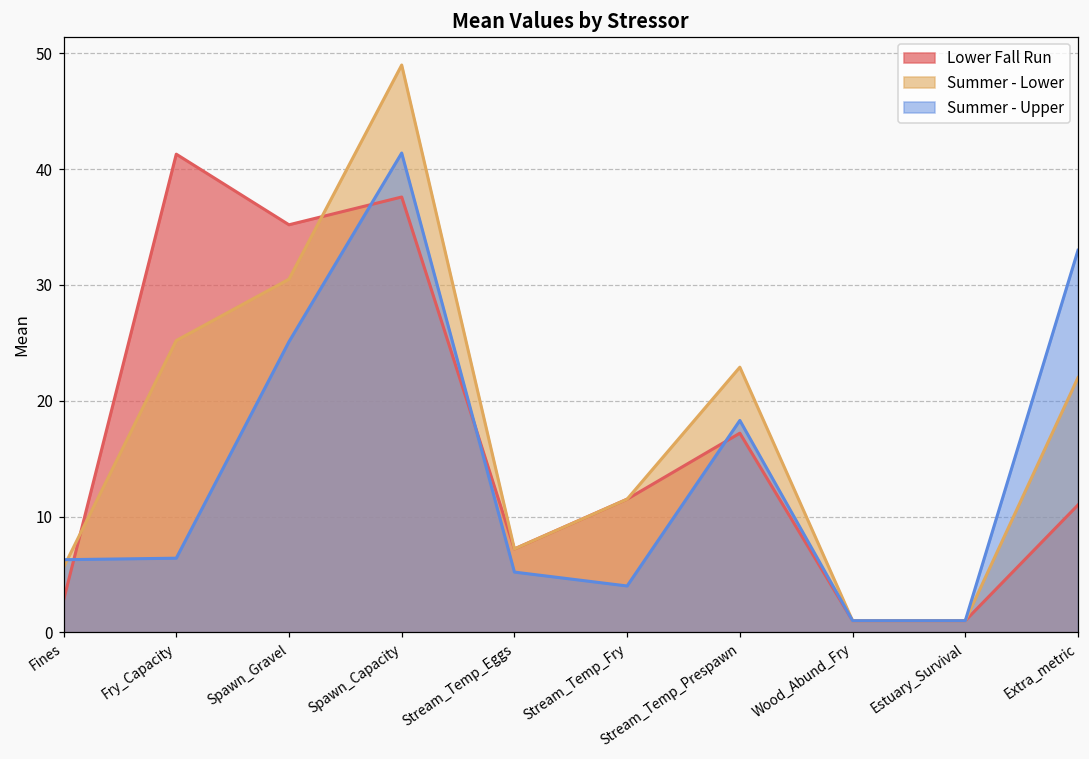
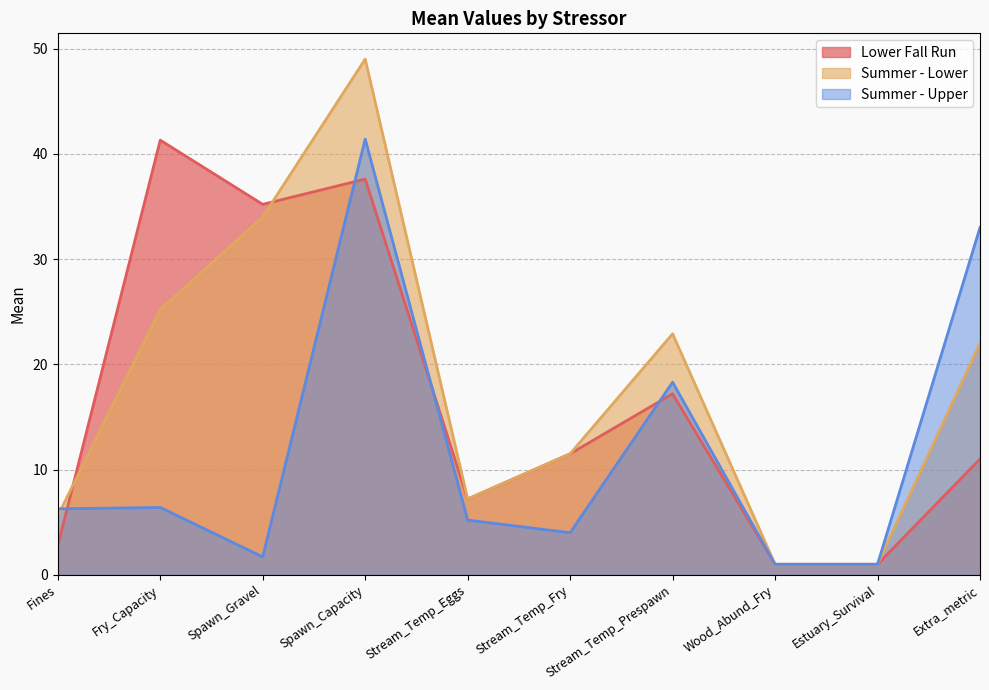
Summer - Lower, Spawn_Gravel: 30.5 -> 34.0
Summer - Upper, Spawn_Gravel: 25.1 -> 1.7
